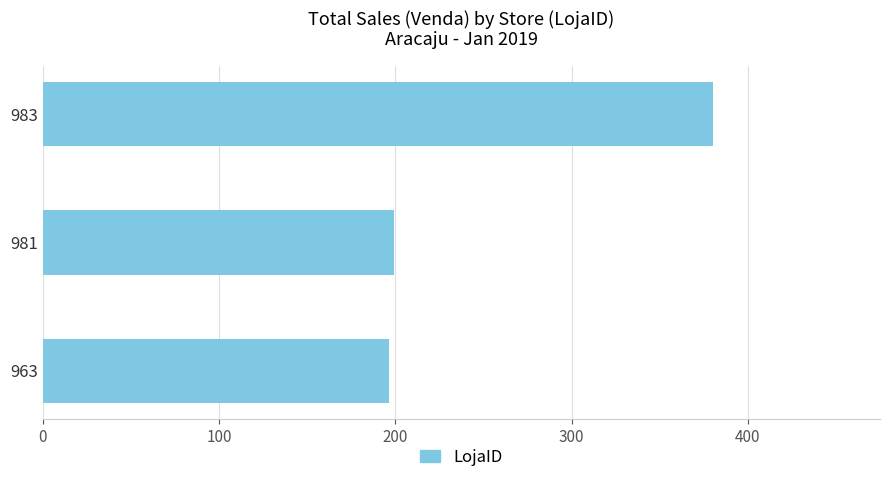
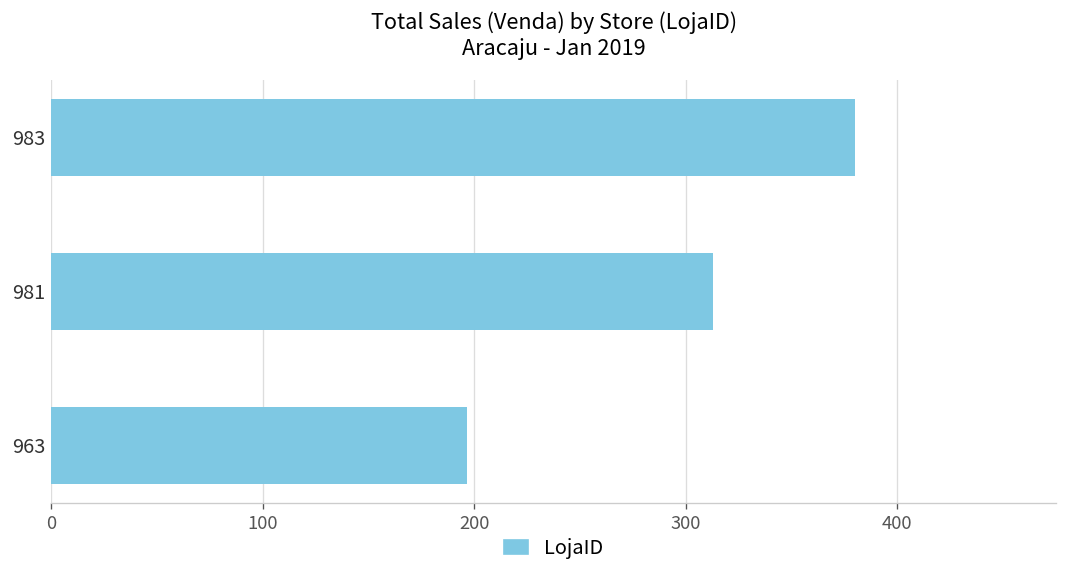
981: 199 -> 313
